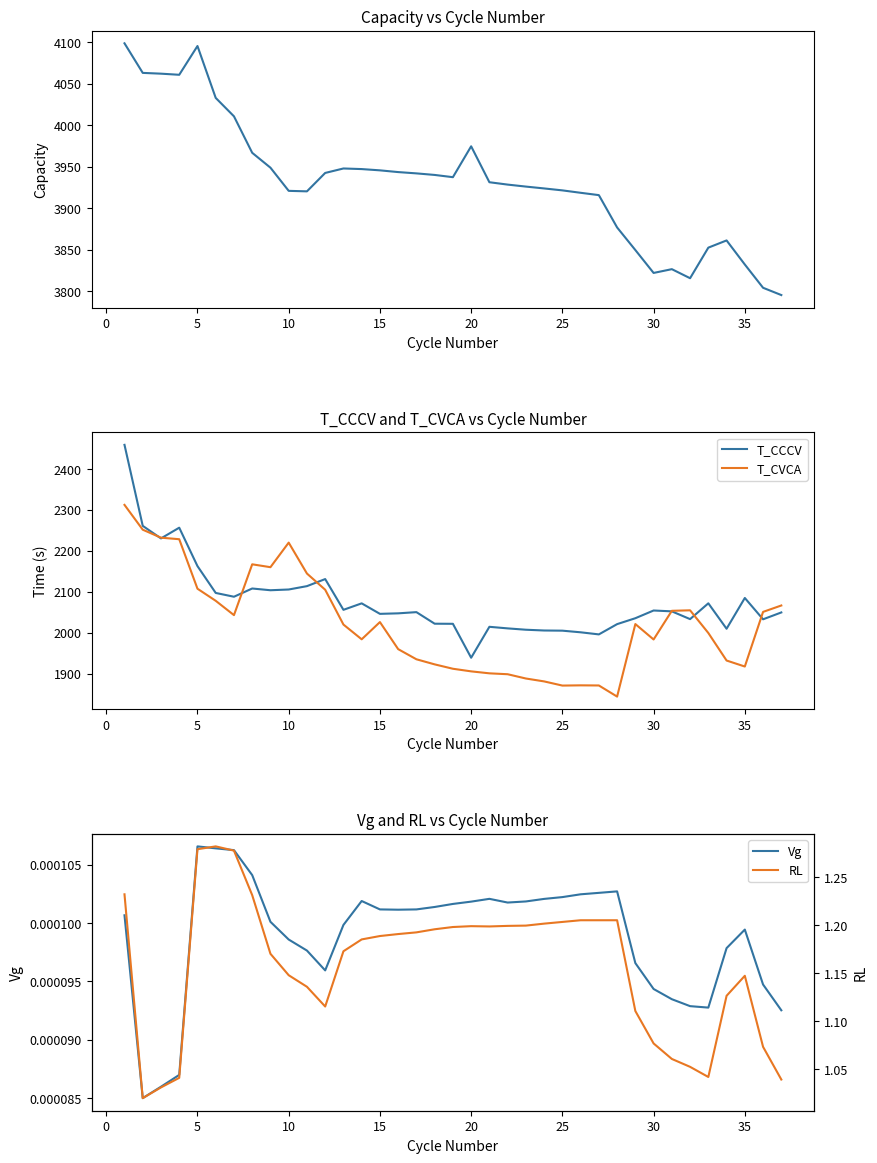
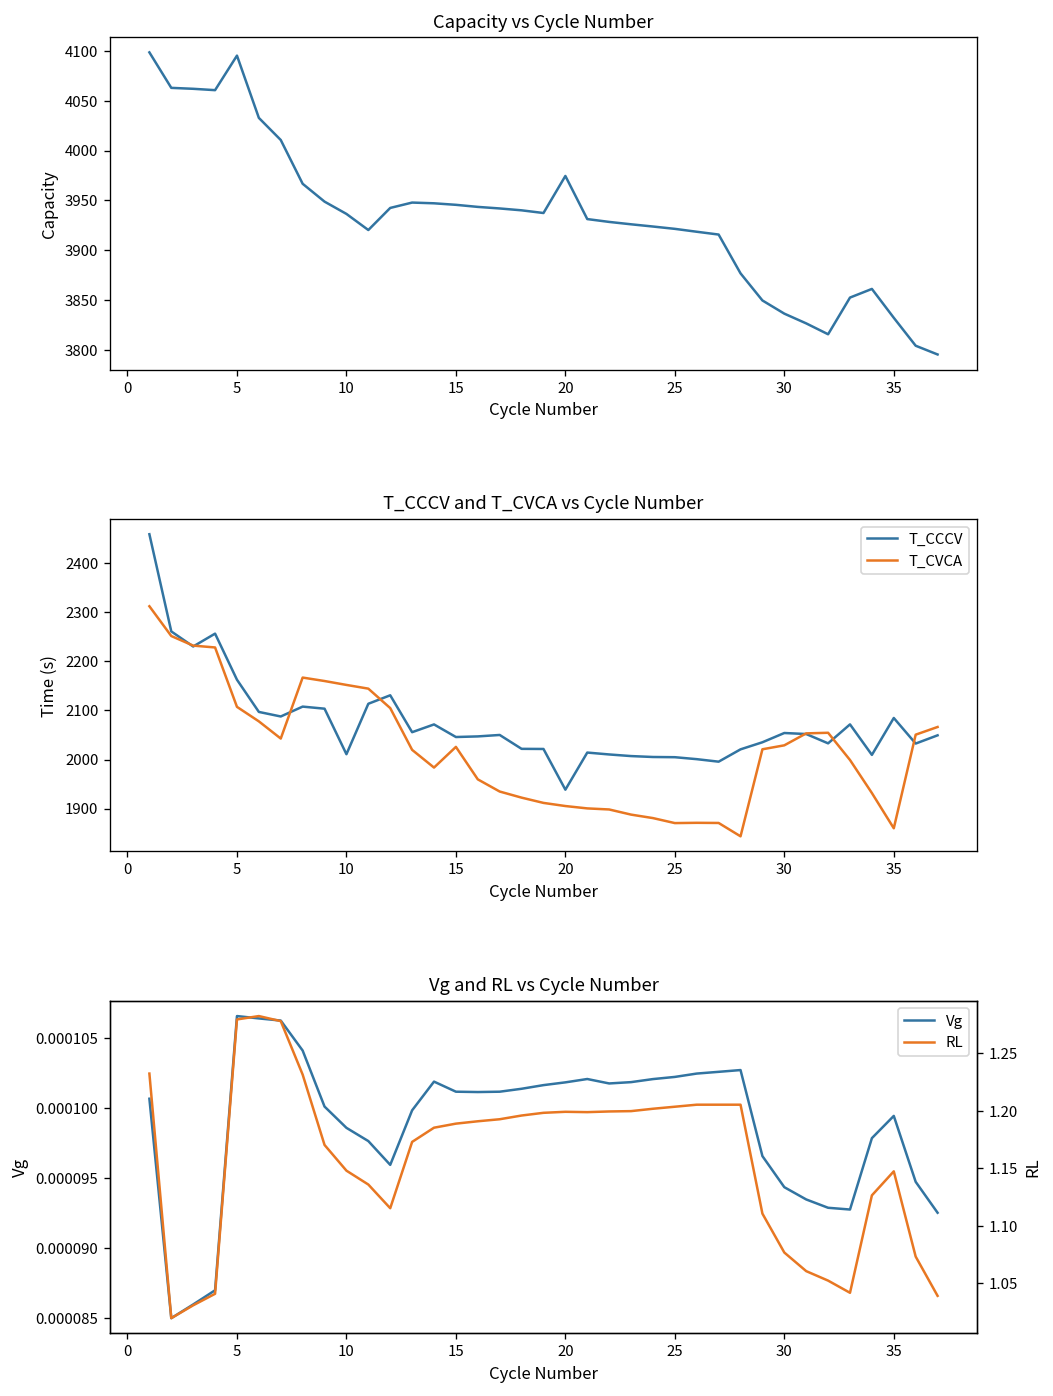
Capacity vs Cycle Number, 10: 3920 -> 3940
Capacity vs Cycle Number, 30: 3820 -> 3840
T_CCCV and T_CVCA vs Cycle Number, T_CCCV, 10: 2110 -> 2010
T_CCCV and T_CVCA vs Cycle Number, T_CVCA, 10: 2220 -> 2150
T_CCCV and T_CVCA vs Cycle Number, T_CVCA, 30: 1980 -> 2030
T_CCCV and T_CVCA vs Cycle Number, T_CVCA, 35: 1920 -> 1860
